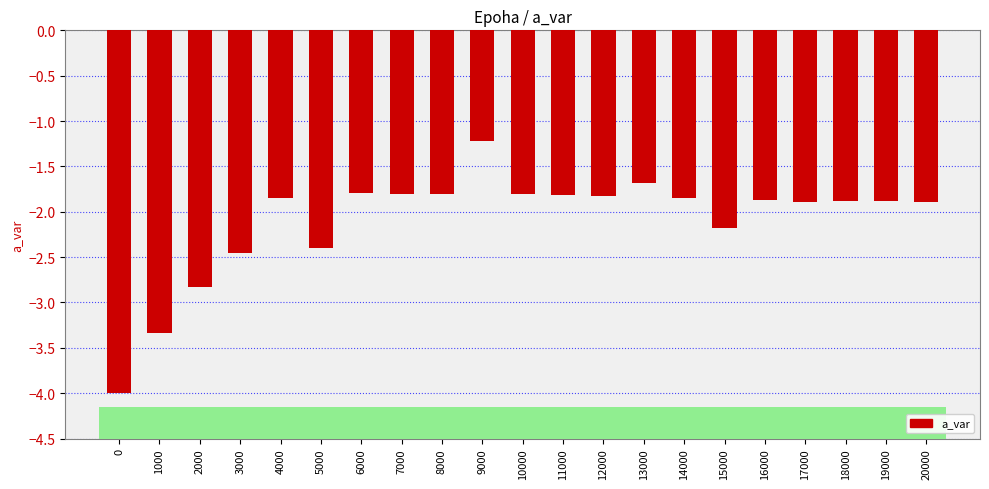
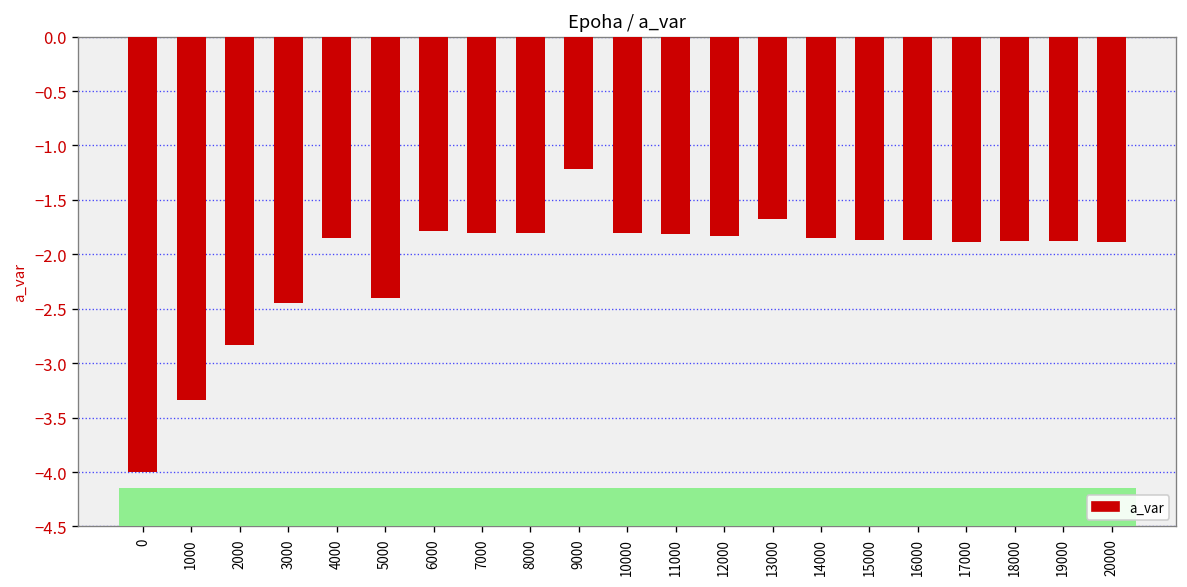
15000: -2.2 -> -1.9
